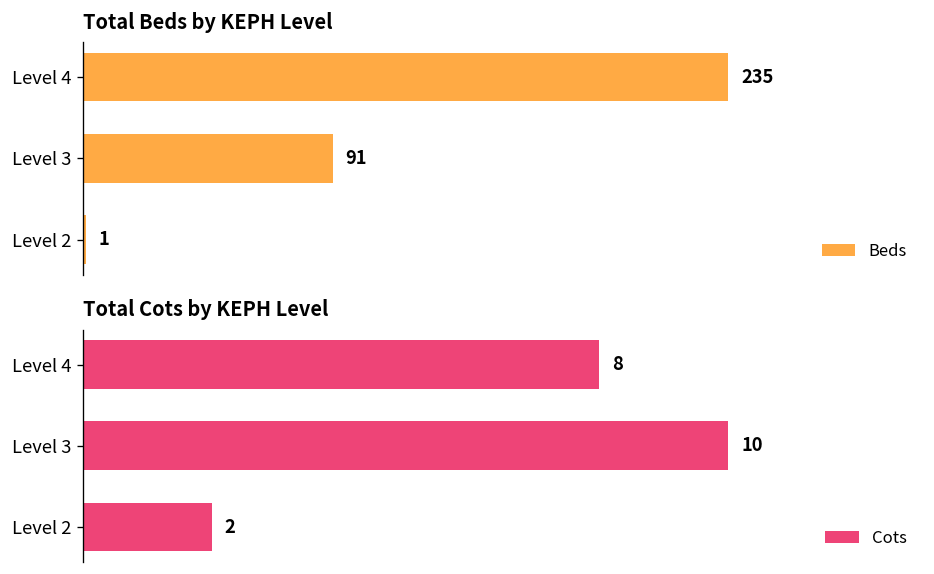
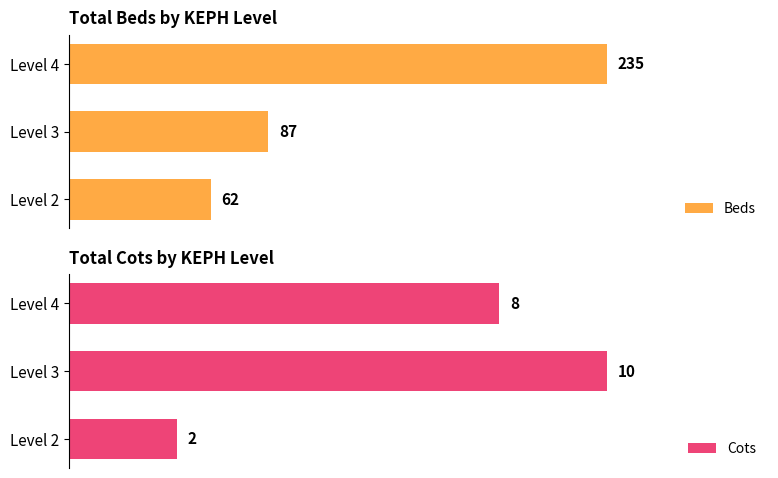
Total Beds by KEPH Level, Level 3: 91 -> 87
Total Beds by KEPH Level, Level 2: 1 -> 62
